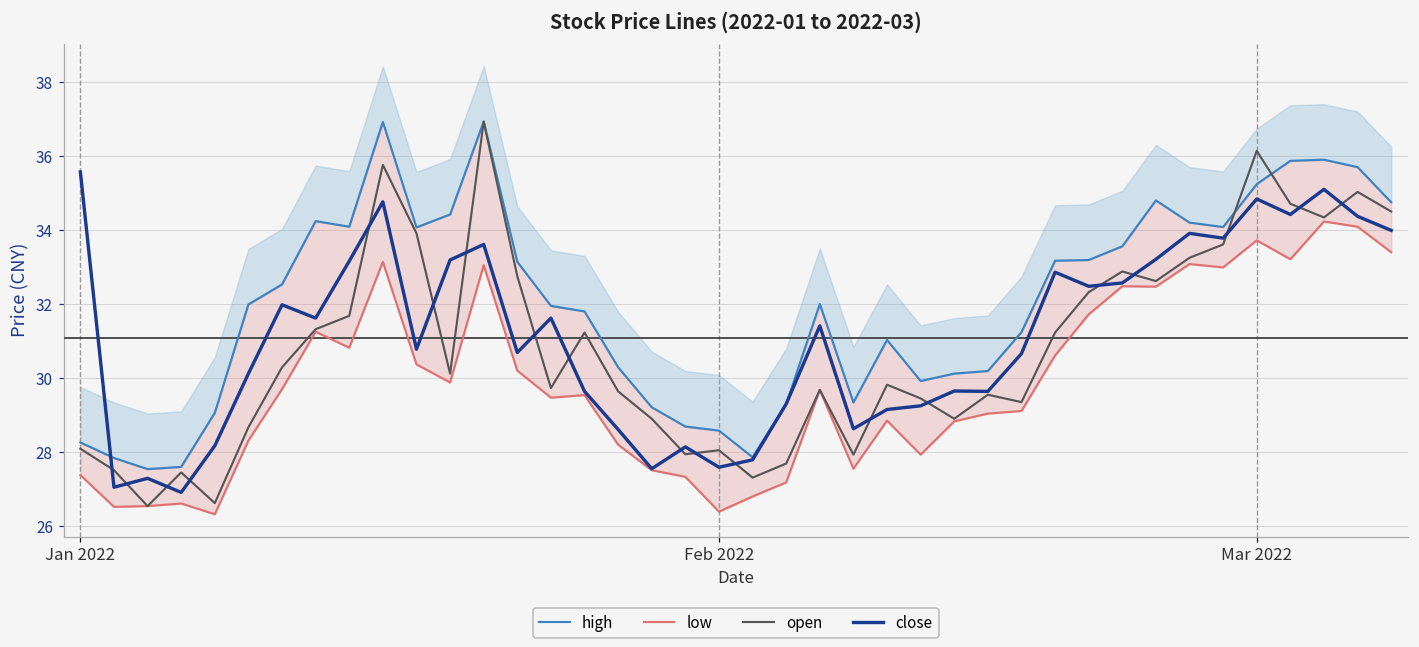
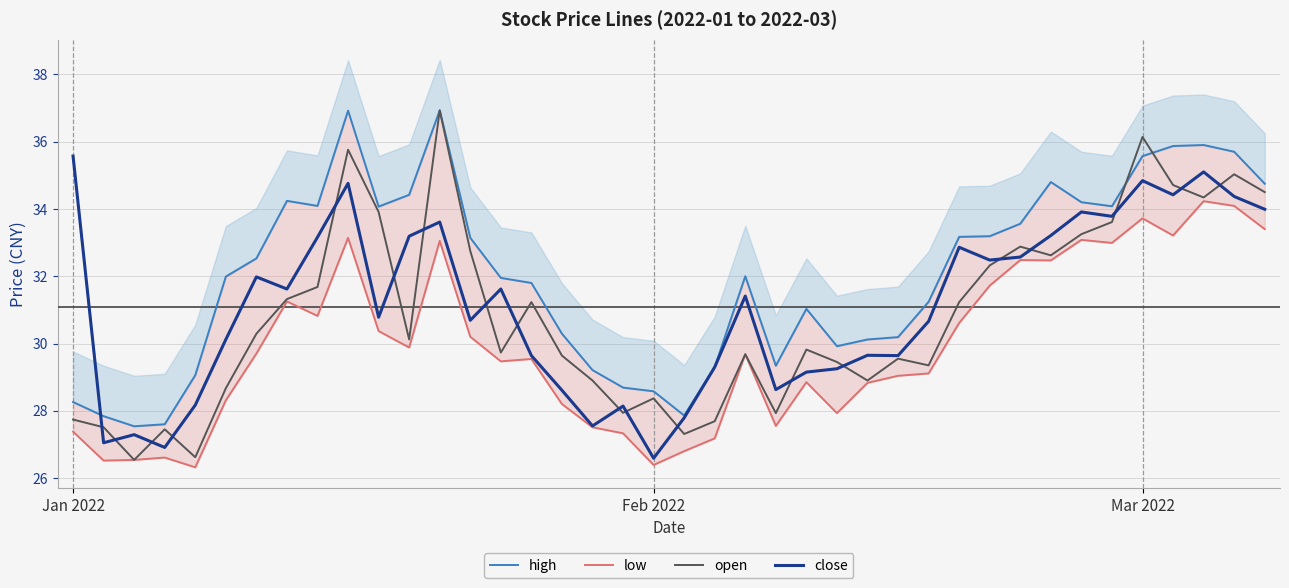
open, Jan 2022: 28.1 -> 27.7
open, Feb 2022: 28.1 -> 28.4
close, Feb 2022: 27.6 -> 26.6
high, Mar 2022: 35.2 -> 35.6
